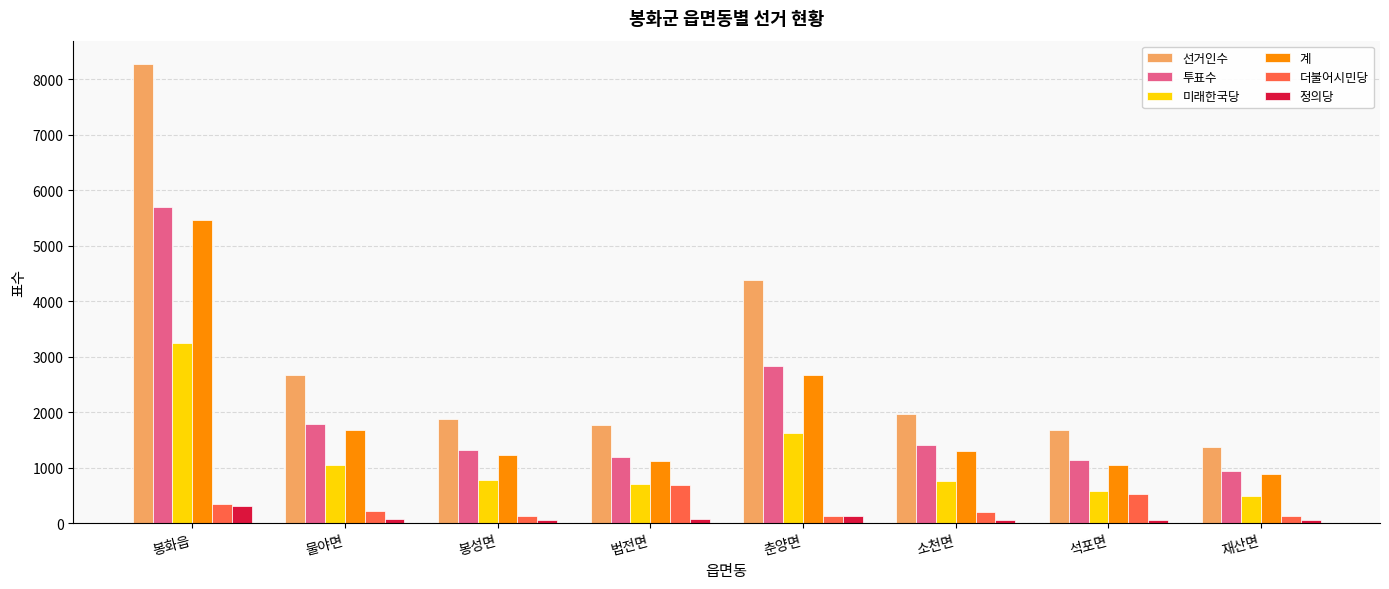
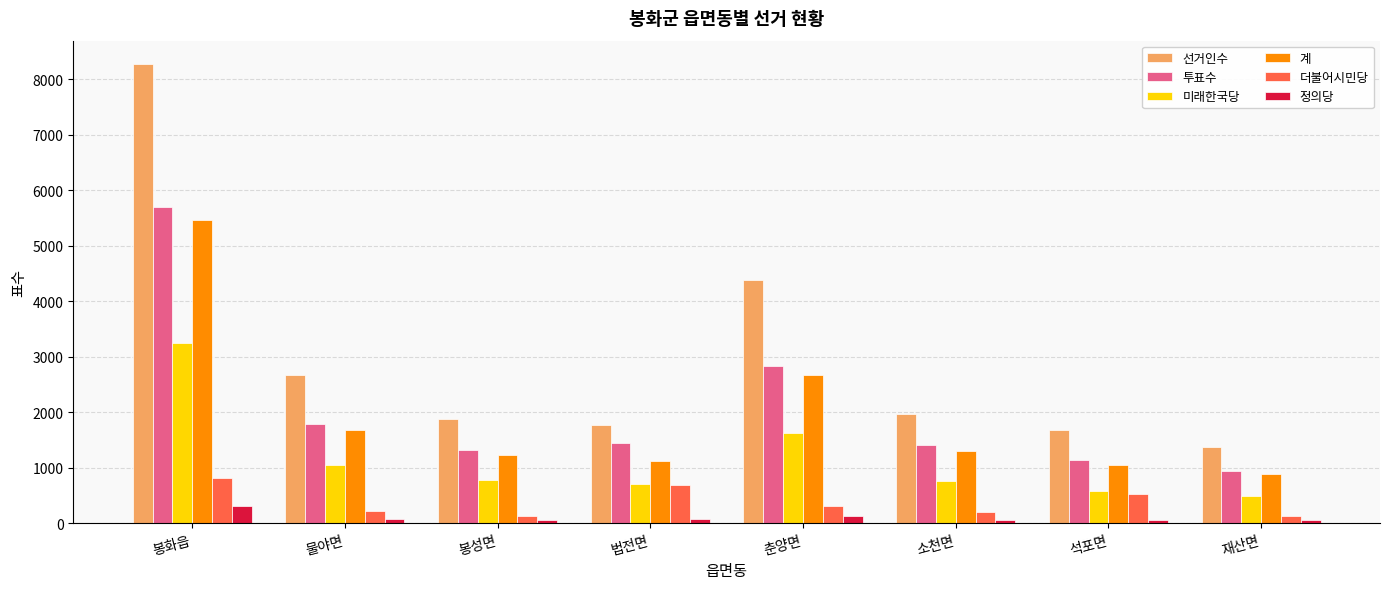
더불어시민당, 봉화읍: 400 -> 800
투표수, 법전면: 1200 -> 1400
더불어시민당, 춘양면: 100 -> 300
